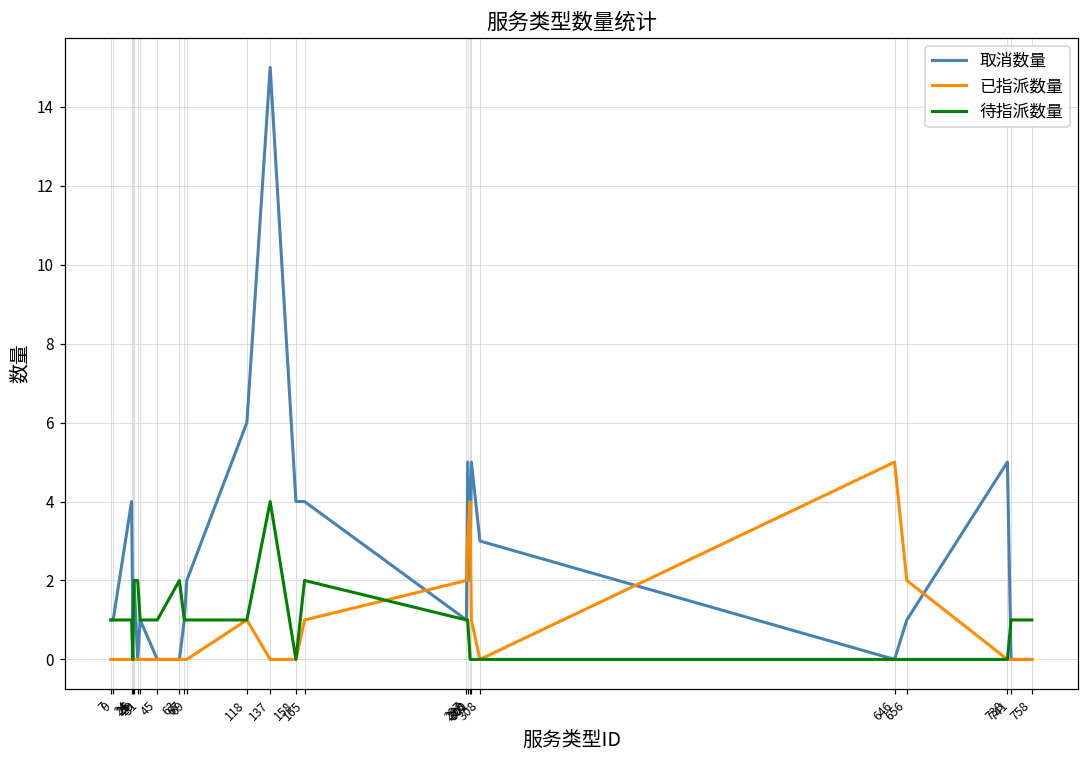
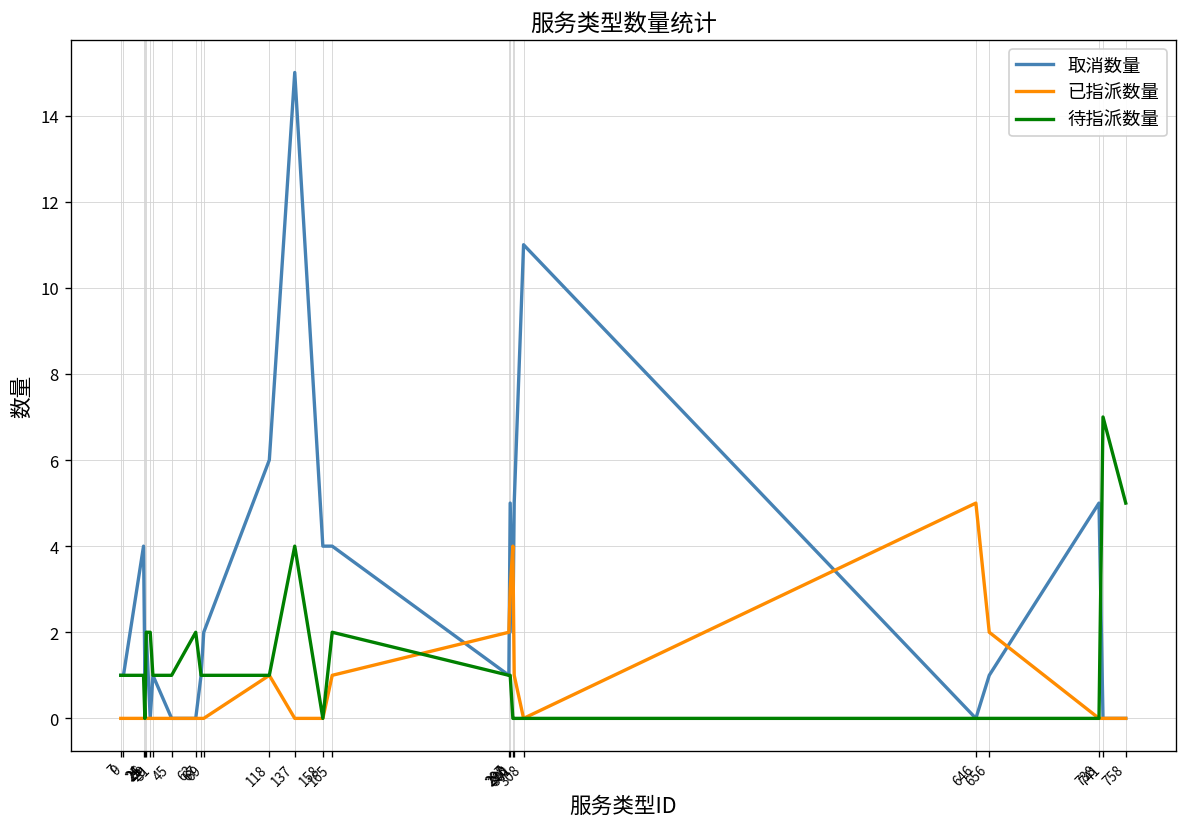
取消数量, 308: 3 -> 11
待指派数量, 741: 1 -> 7
待指派数量, 758: 1 -> 5
